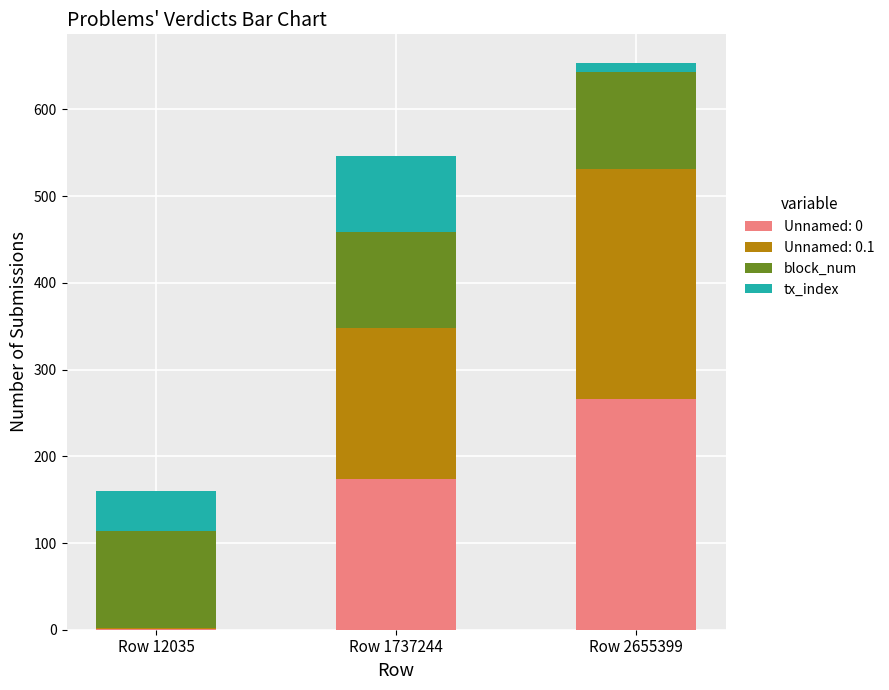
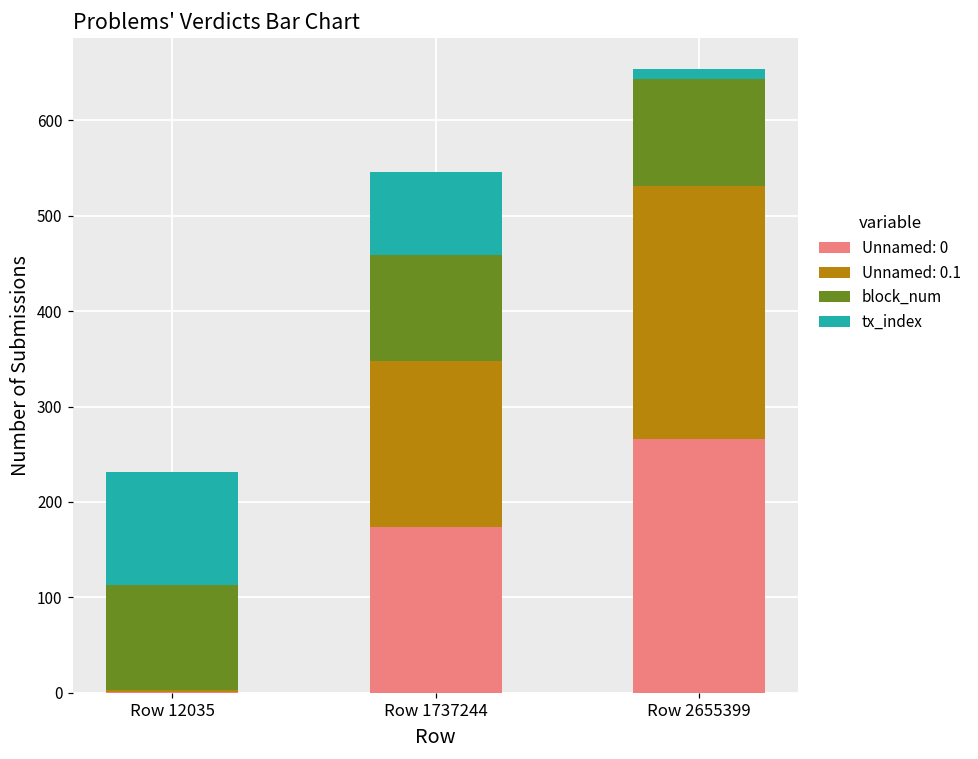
tx_index, Row 12035: 50 -> 120
